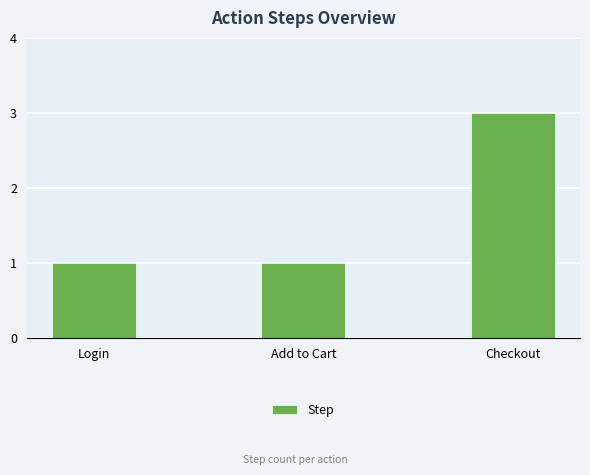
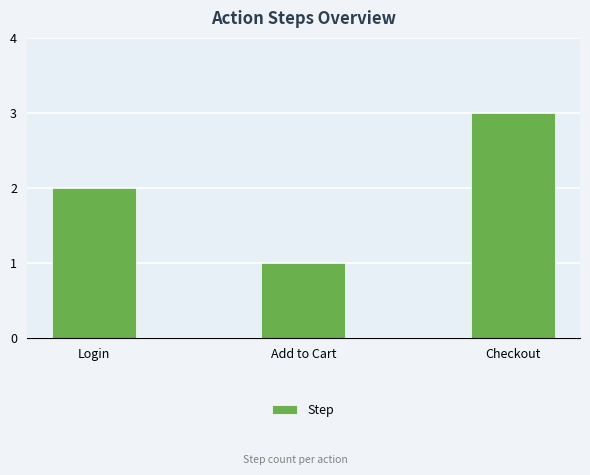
Login: 1 -> 2
